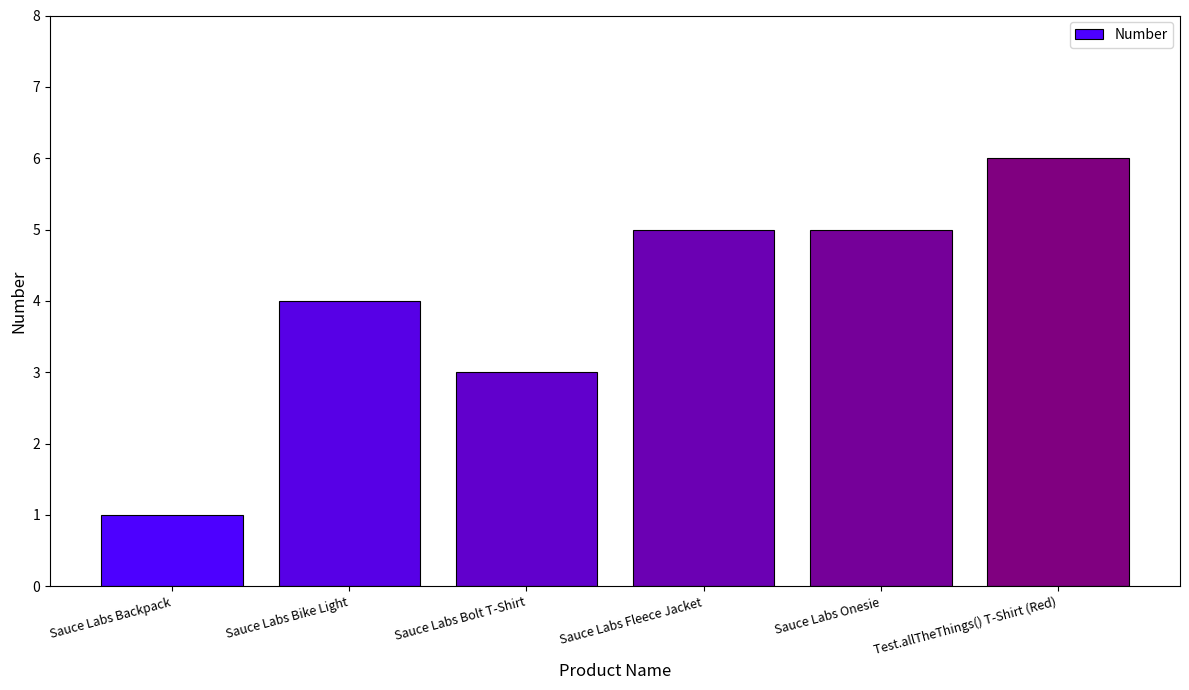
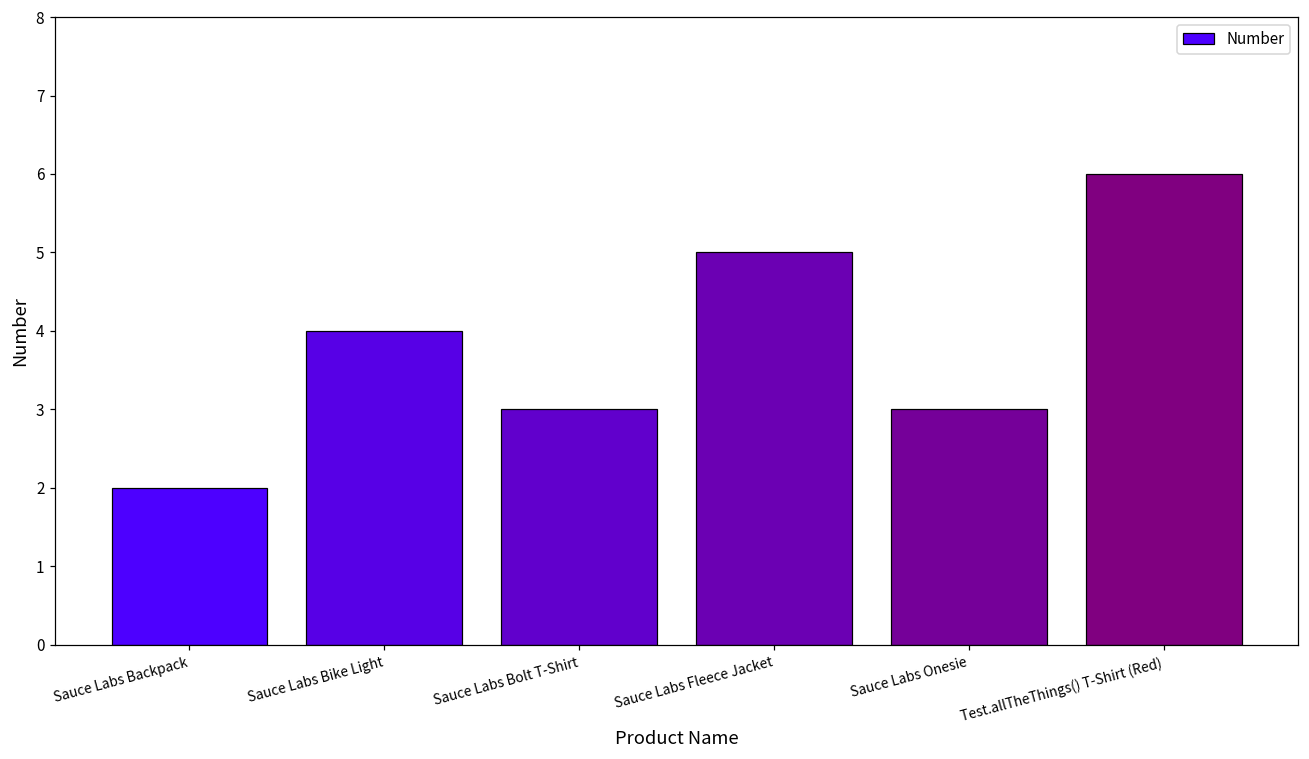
Sauce Labs Backpack: 1 -> 2
Sauce Labs Onesie: 5 -> 3
